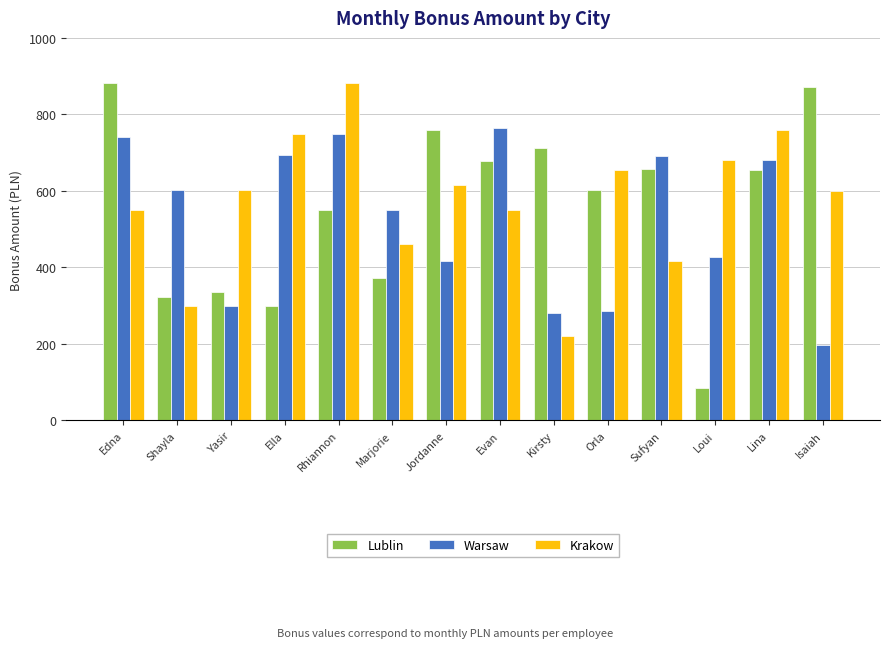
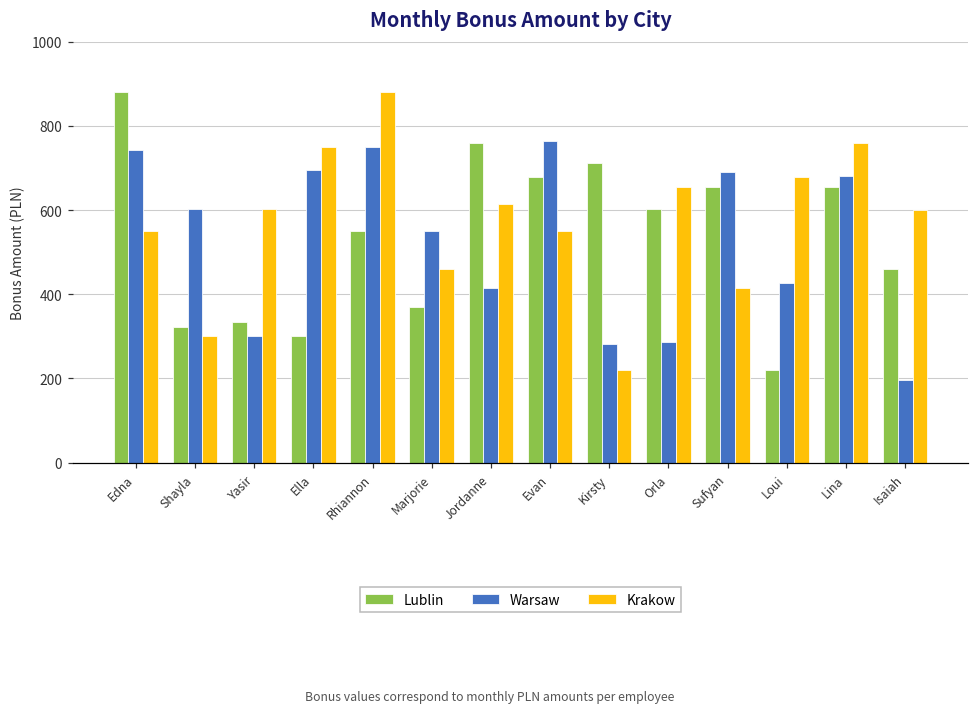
Lublin, Loui: 80 -> 220
Lublin, Isaiah: 870 -> 460
